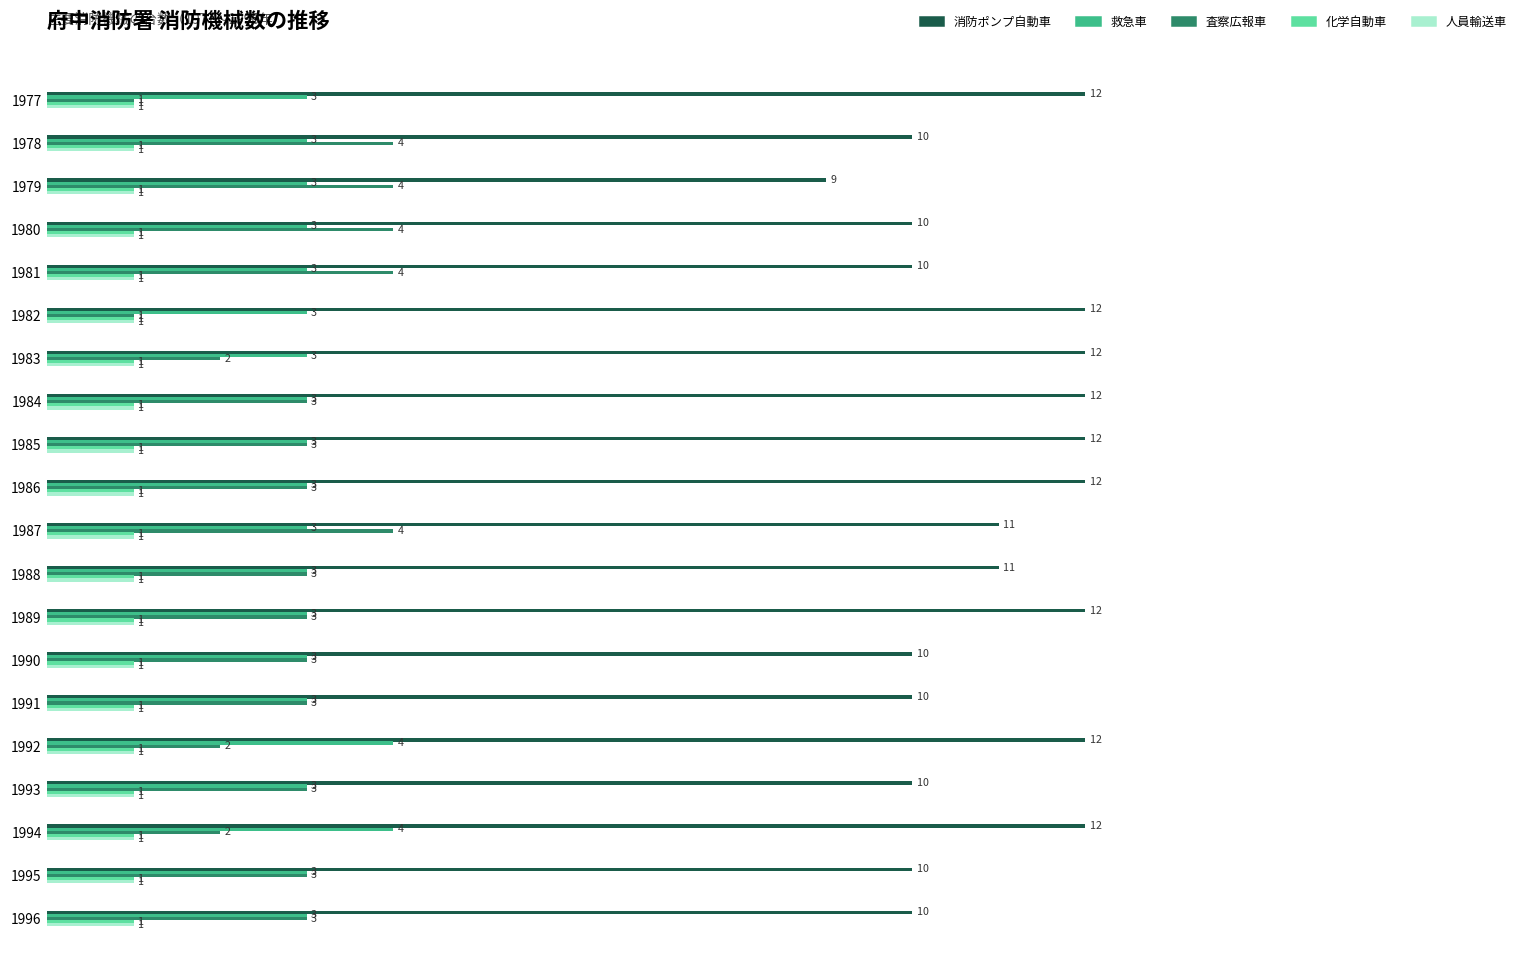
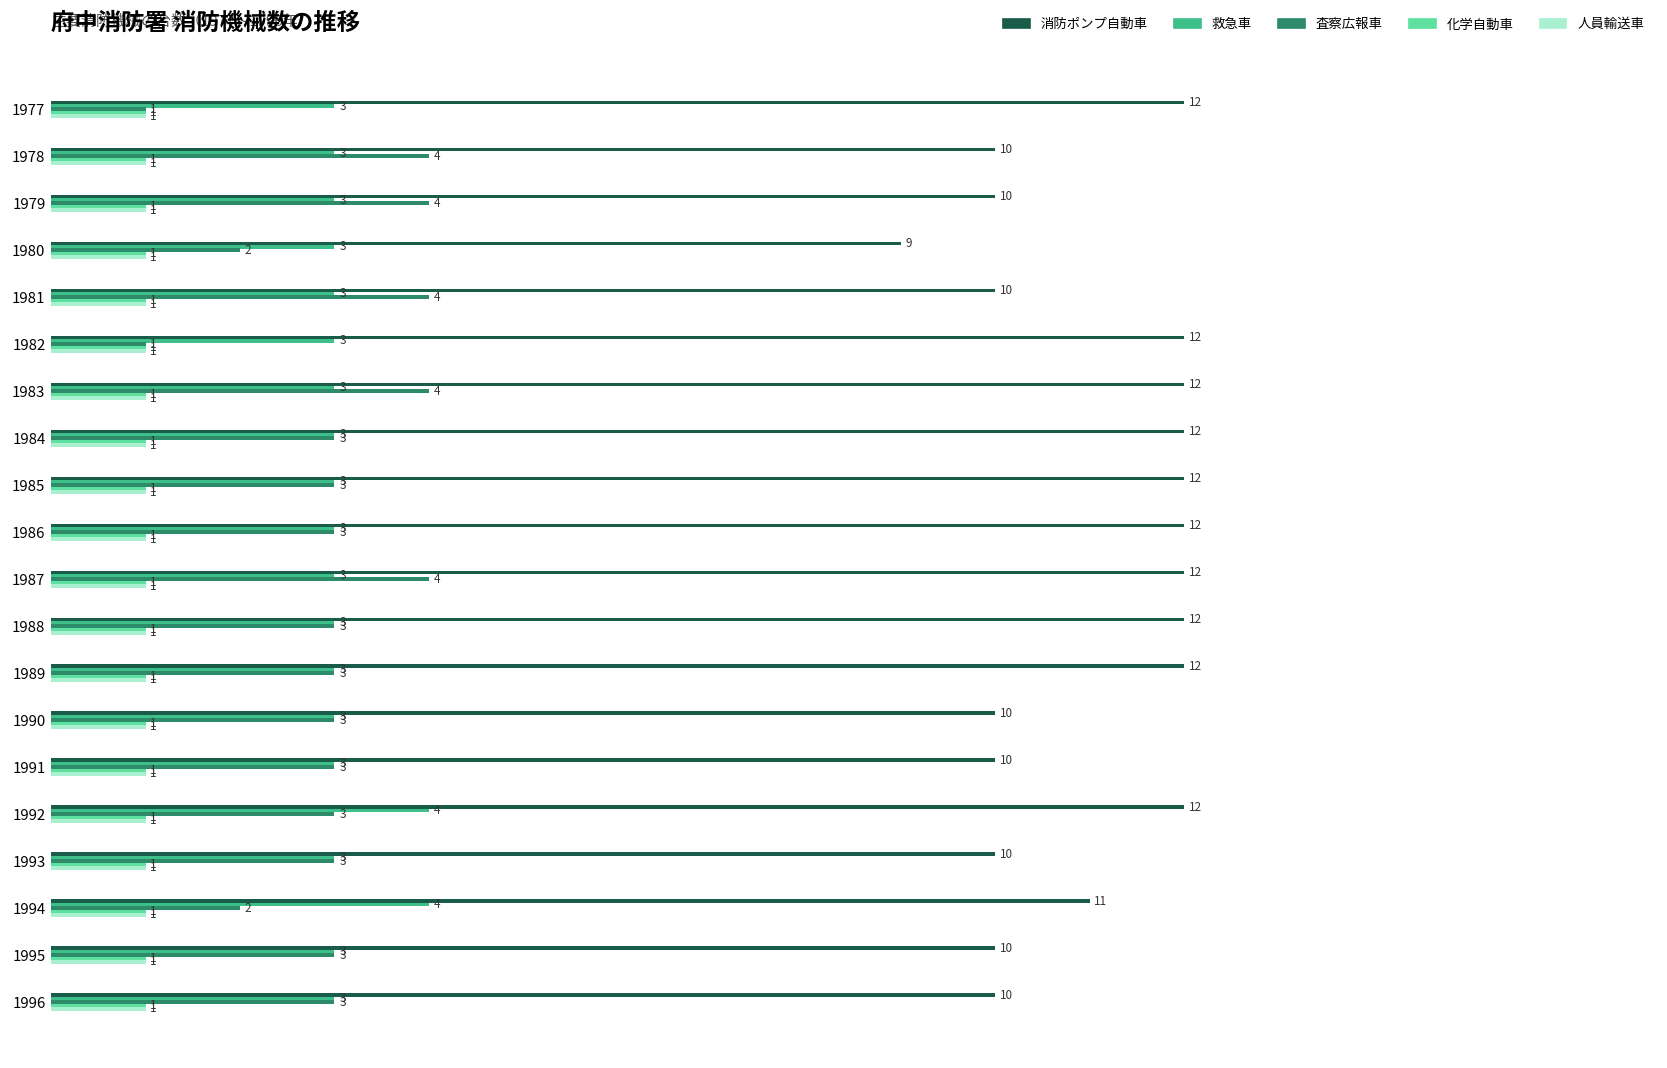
消防ポンプ自動車, 1979: 9 -> 10
消防ポンプ自動車, 1980: 10 -> 9
査察広報車, 1980: 4 -> 2
査察広報車, 1983: 2 -> 4
消防ポンプ自動車, 1987: 11 -> 12
消防ポンプ自動車, 1988: 11 -> 12
査察広報車, 1992: 2 -> 3
消防ポンプ自動車, 1994: 12 -> 11
